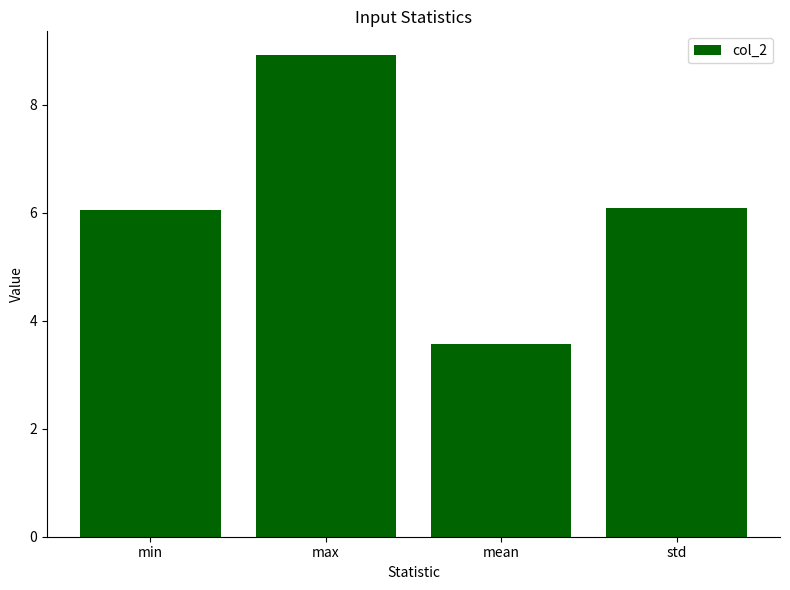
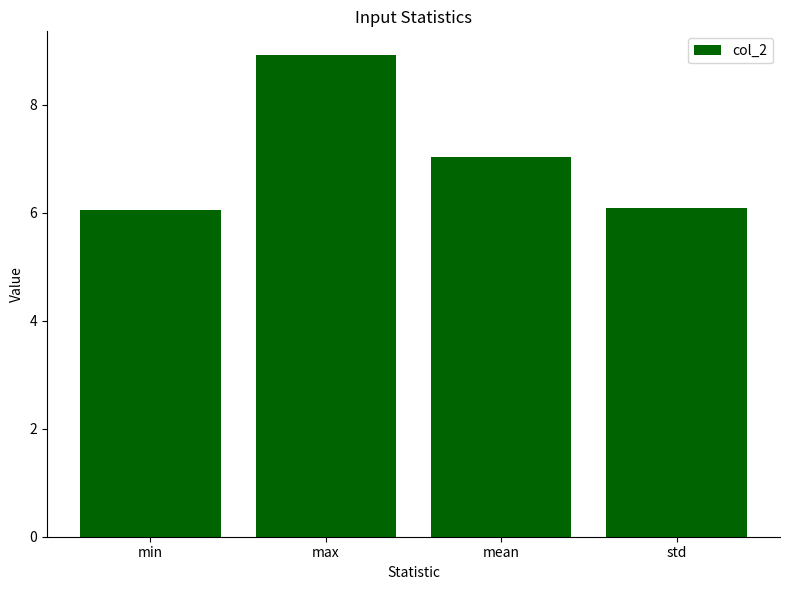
mean: 3.6 -> 7.0
